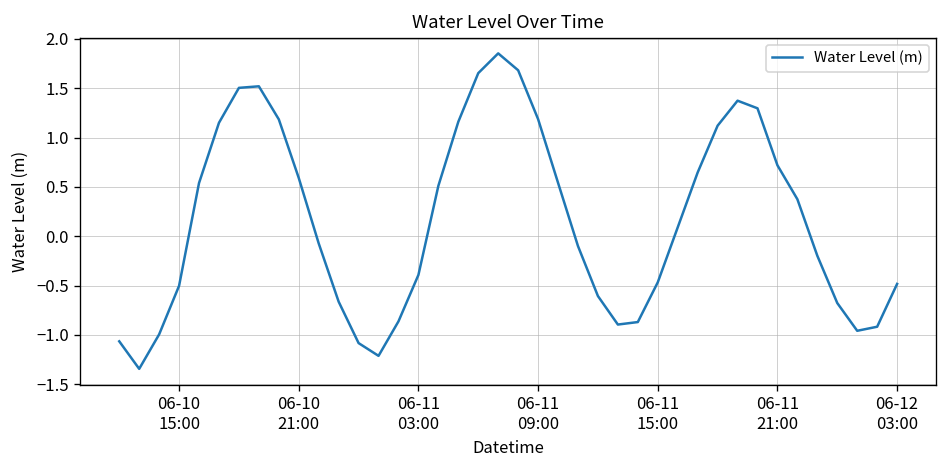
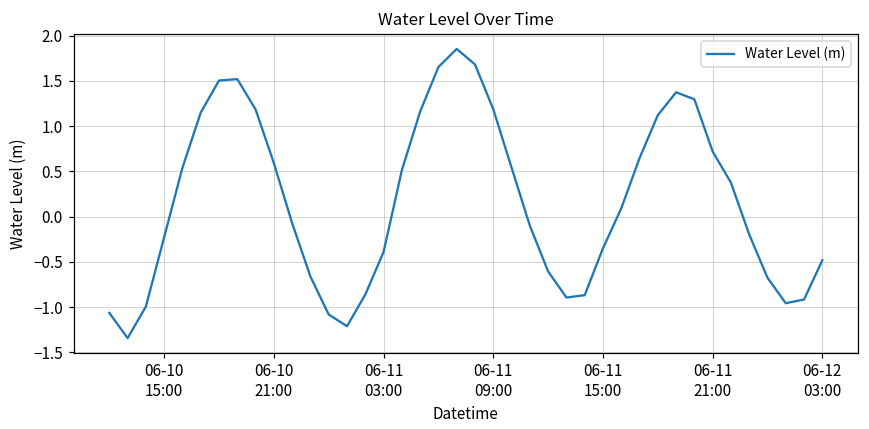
06-10 15:00: -0.5 -> -0.2
06-11 15:00: -0.5 -> -0.4
